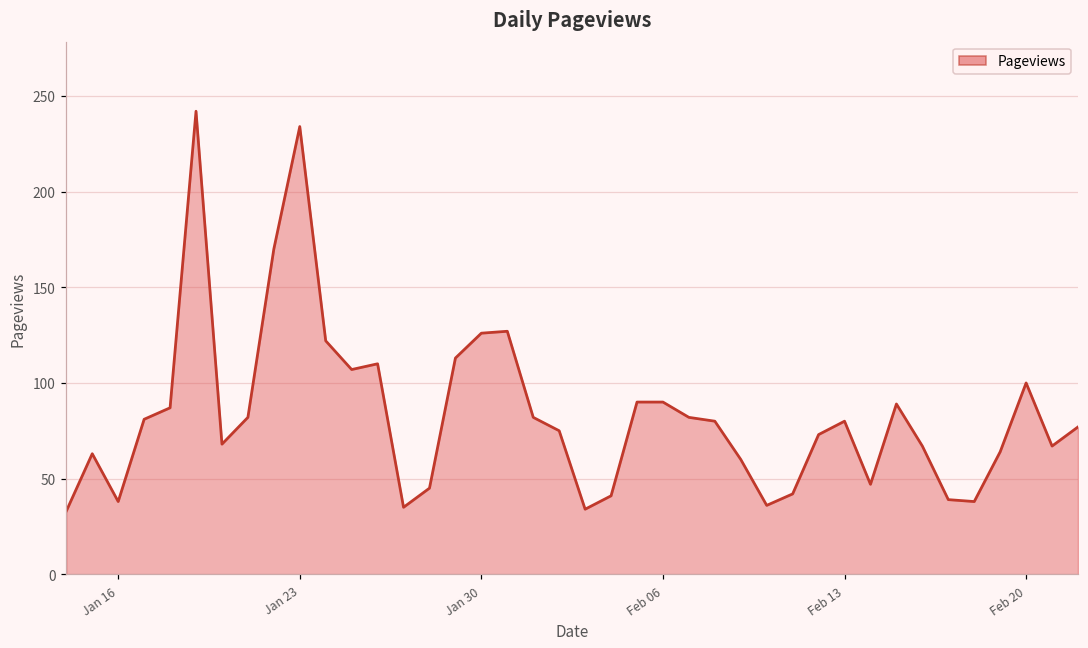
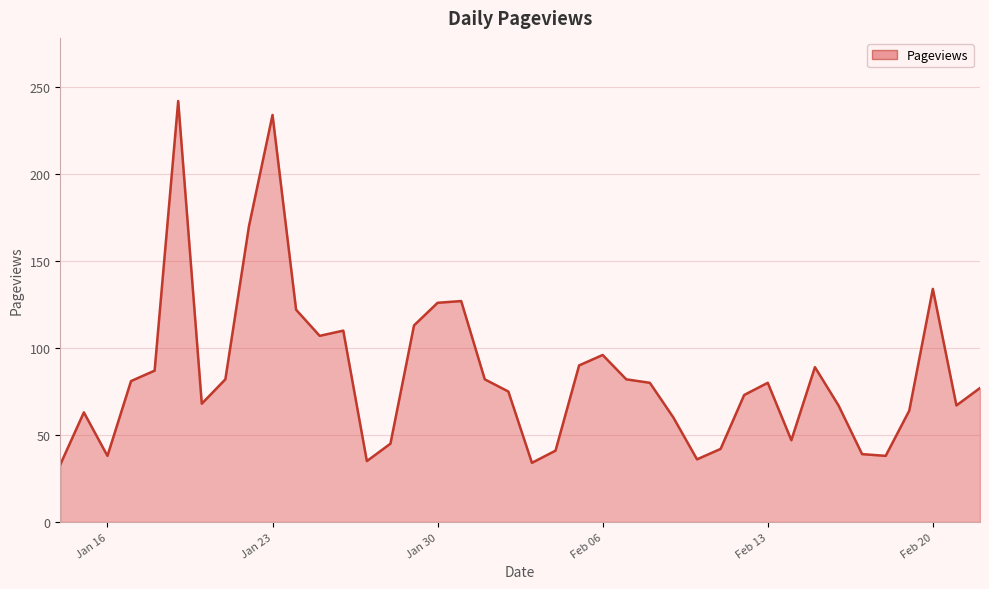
Feb 06: 90 -> 96
Feb 20: 100 -> 134
